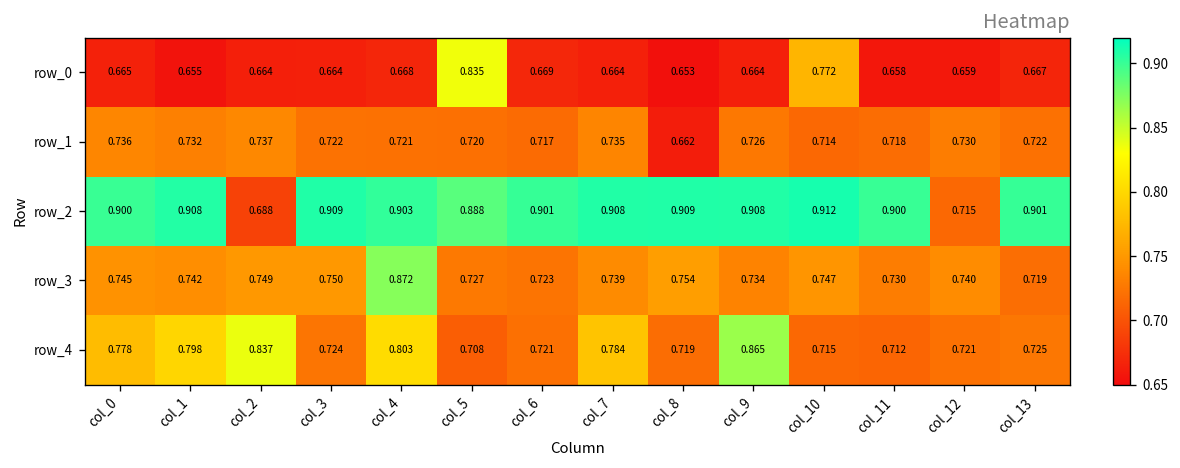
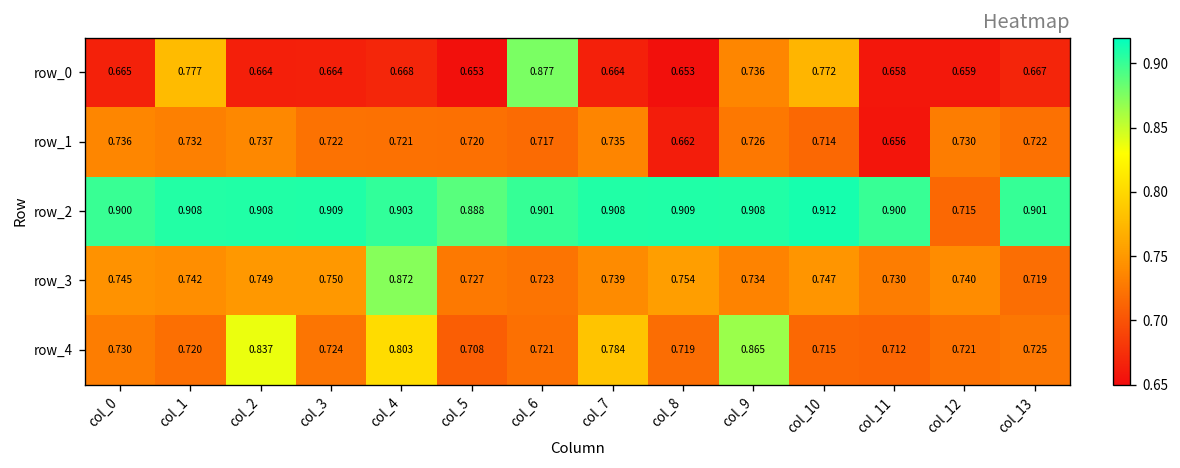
row_0, col_1: 0.655 -> 0.777
row_0, col_5: 0.835 -> 0.653
row_0, col_6: 0.669 -> 0.877
row_0, col_9: 0.664 -> 0.736
row_1, col_11: 0.718 -> 0.656
row_2, col_2: 0.688 -> 0.908
row_4, col_0: 0.778 -> 0.730
row_4, col_1: 0.798 -> 0.720
